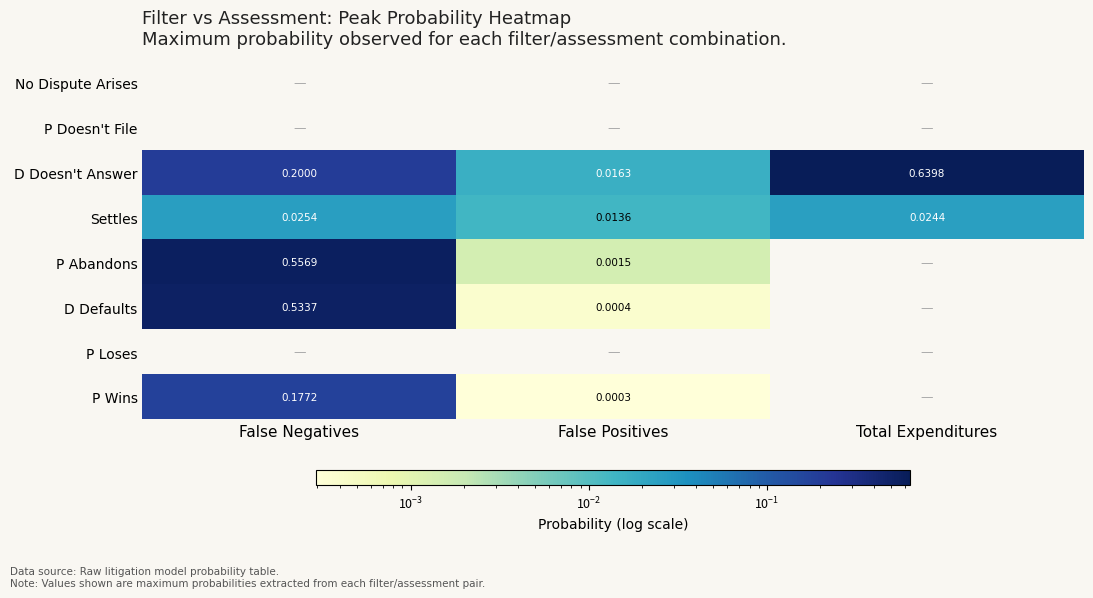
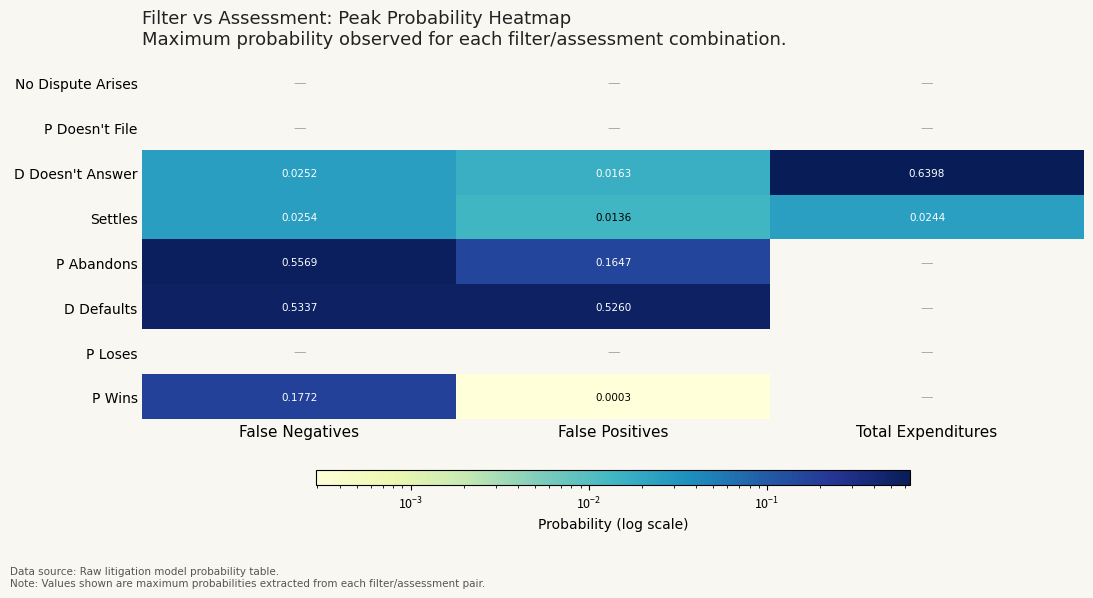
D Doesn't Answer, False Negatives: 0.2000 -> 0.0252
P Abandons, False Positives: 0.0015 -> 0.1647
D Defaults, False Positives: 0.0004 -> 0.5260
